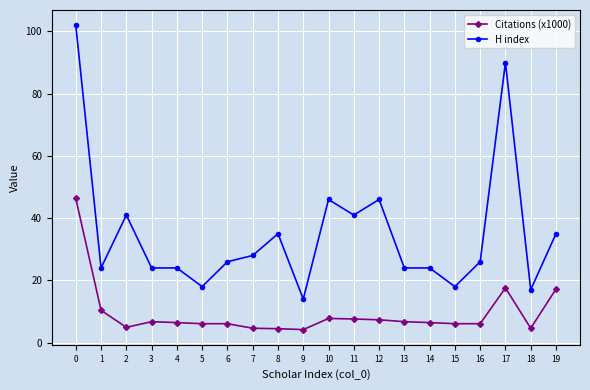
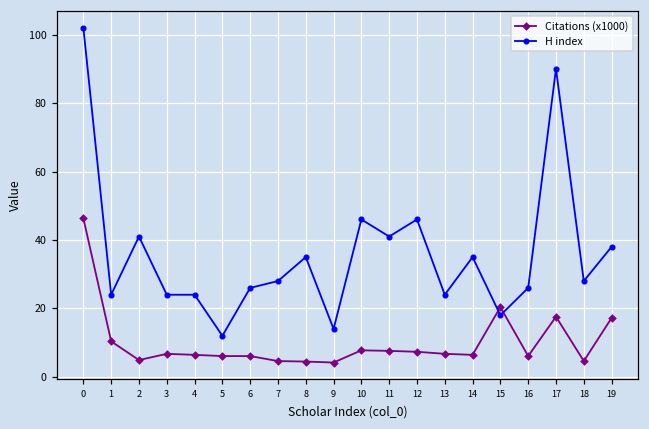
H index, 5: 18 -> 12
H index, 14: 24 -> 35
Citations (x1000), 15: 6 -> 20
H index, 18: 17 -> 28
H index, 19: 35 -> 38
